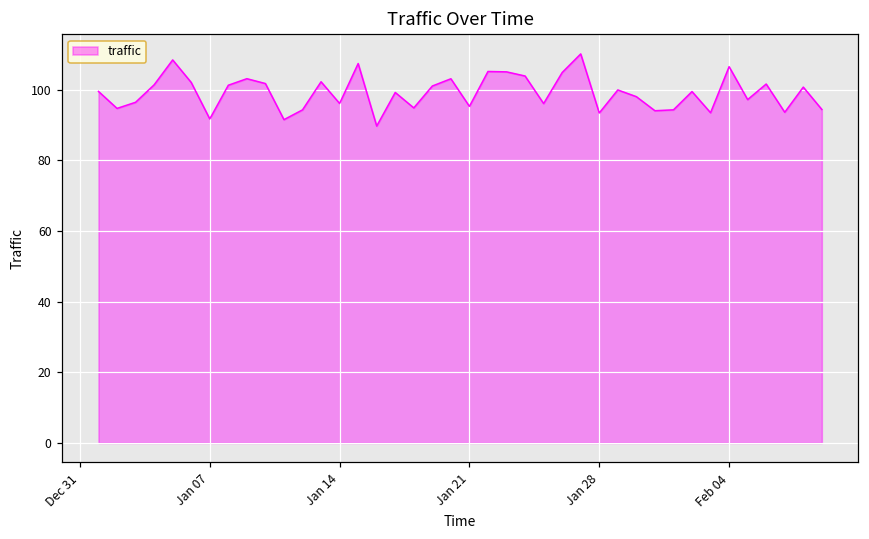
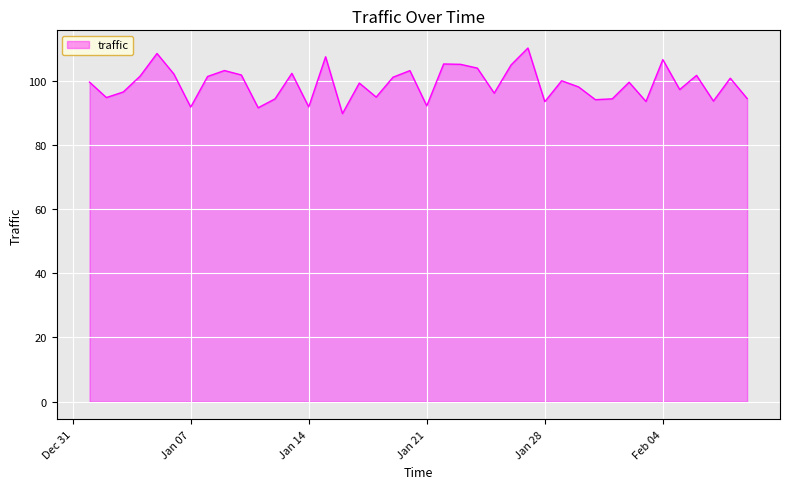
Jan 14: 96 -> 92
Jan 21: 95 -> 92
